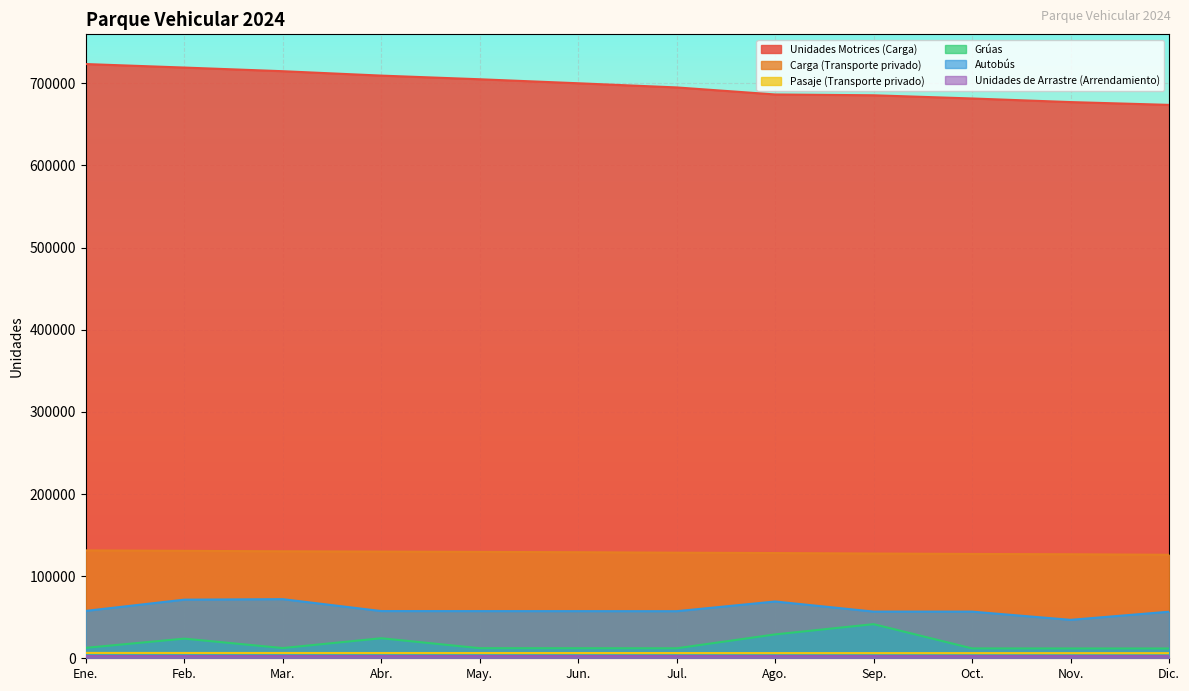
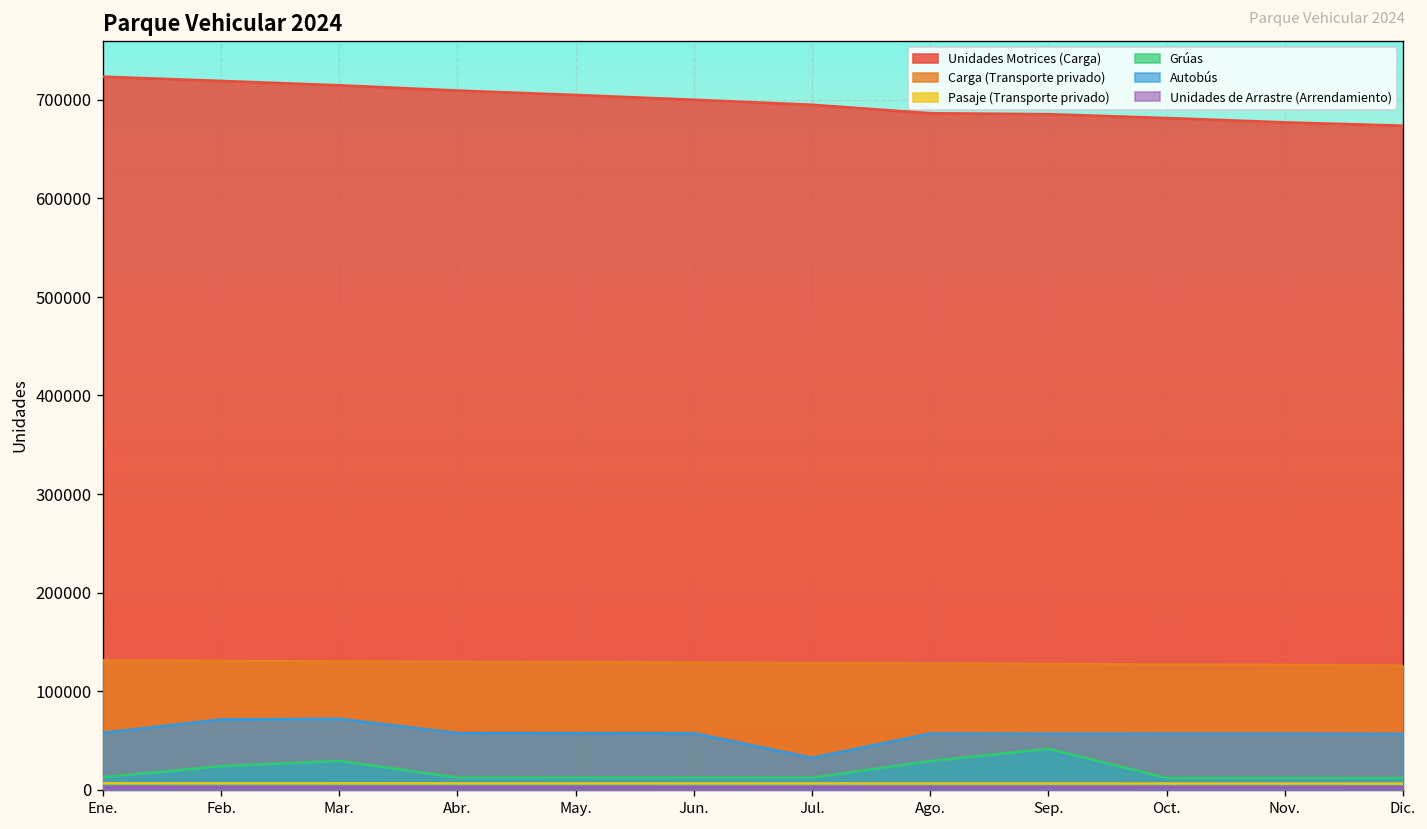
Grúas, Mar.: 10000 -> 30000
Grúas, Abr.: 20000 -> 10000
Autobús, Jul.: 60000 -> 30000
Autobús, Ago.: 70000 -> 60000
Autobús, Nov.: 50000 -> 60000
